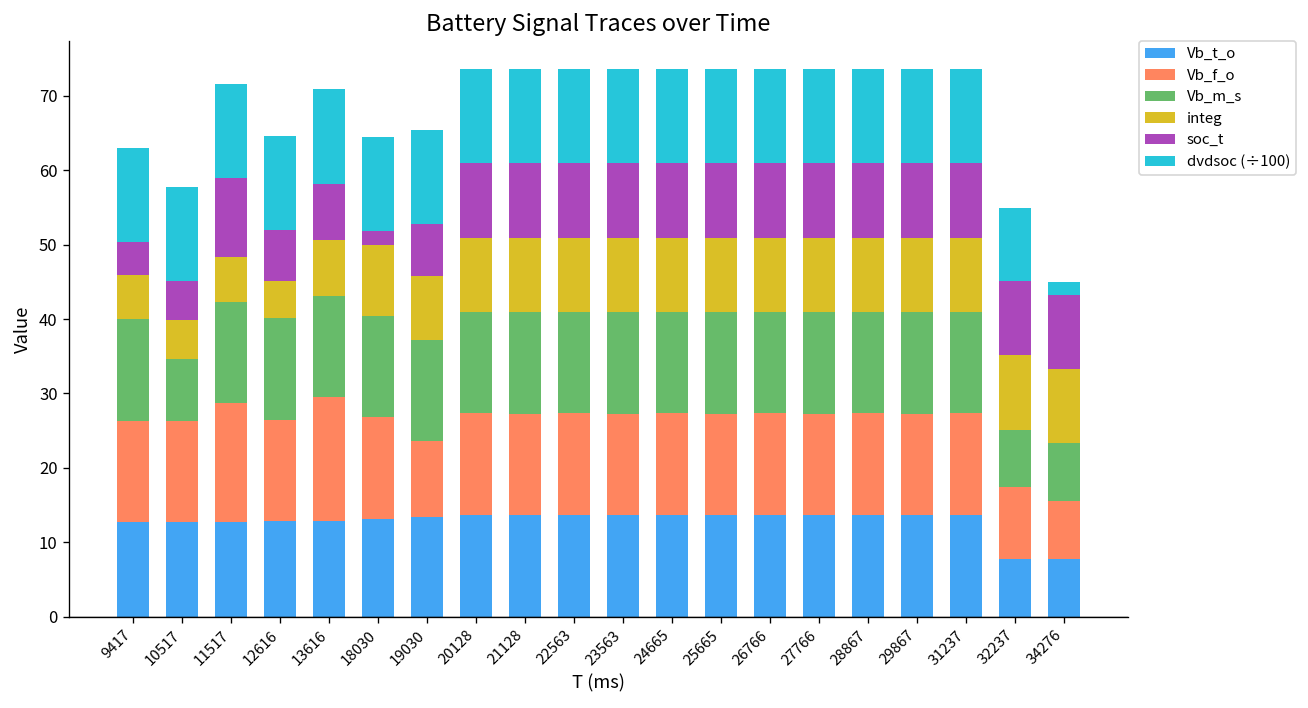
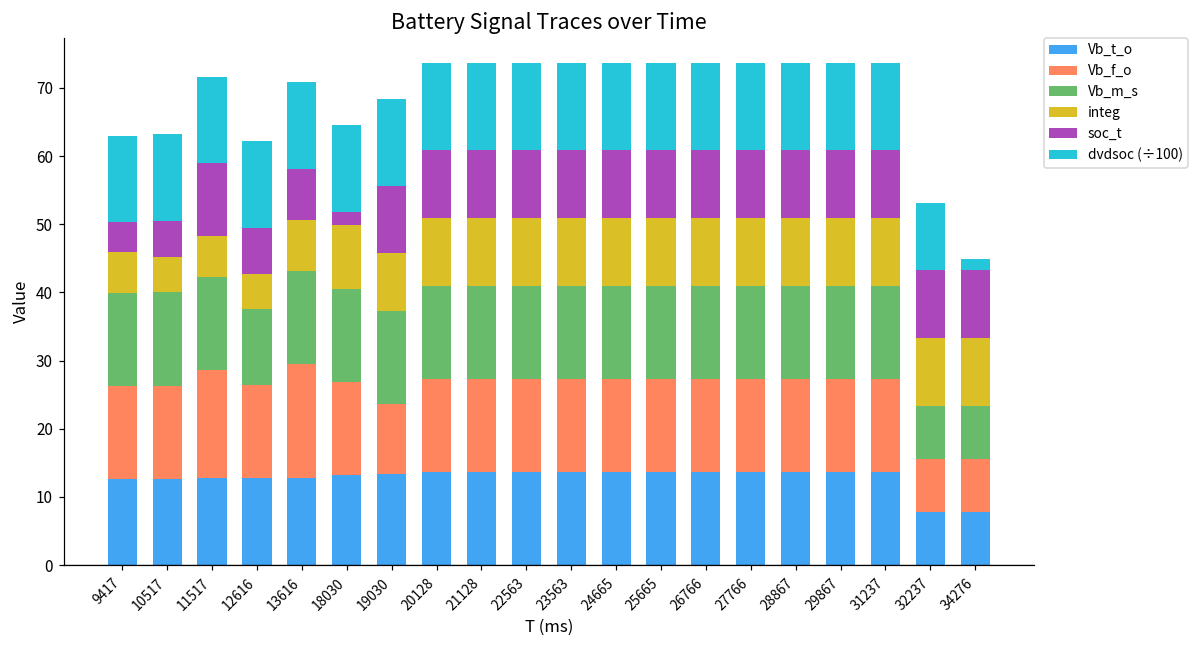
Vb_m_s, 10517: 8 -> 14
Vb_m_s, 12616: 14 -> 11
soc_t, 19030: 7 -> 10
Vb_f_o, 32237: 10 -> 8
